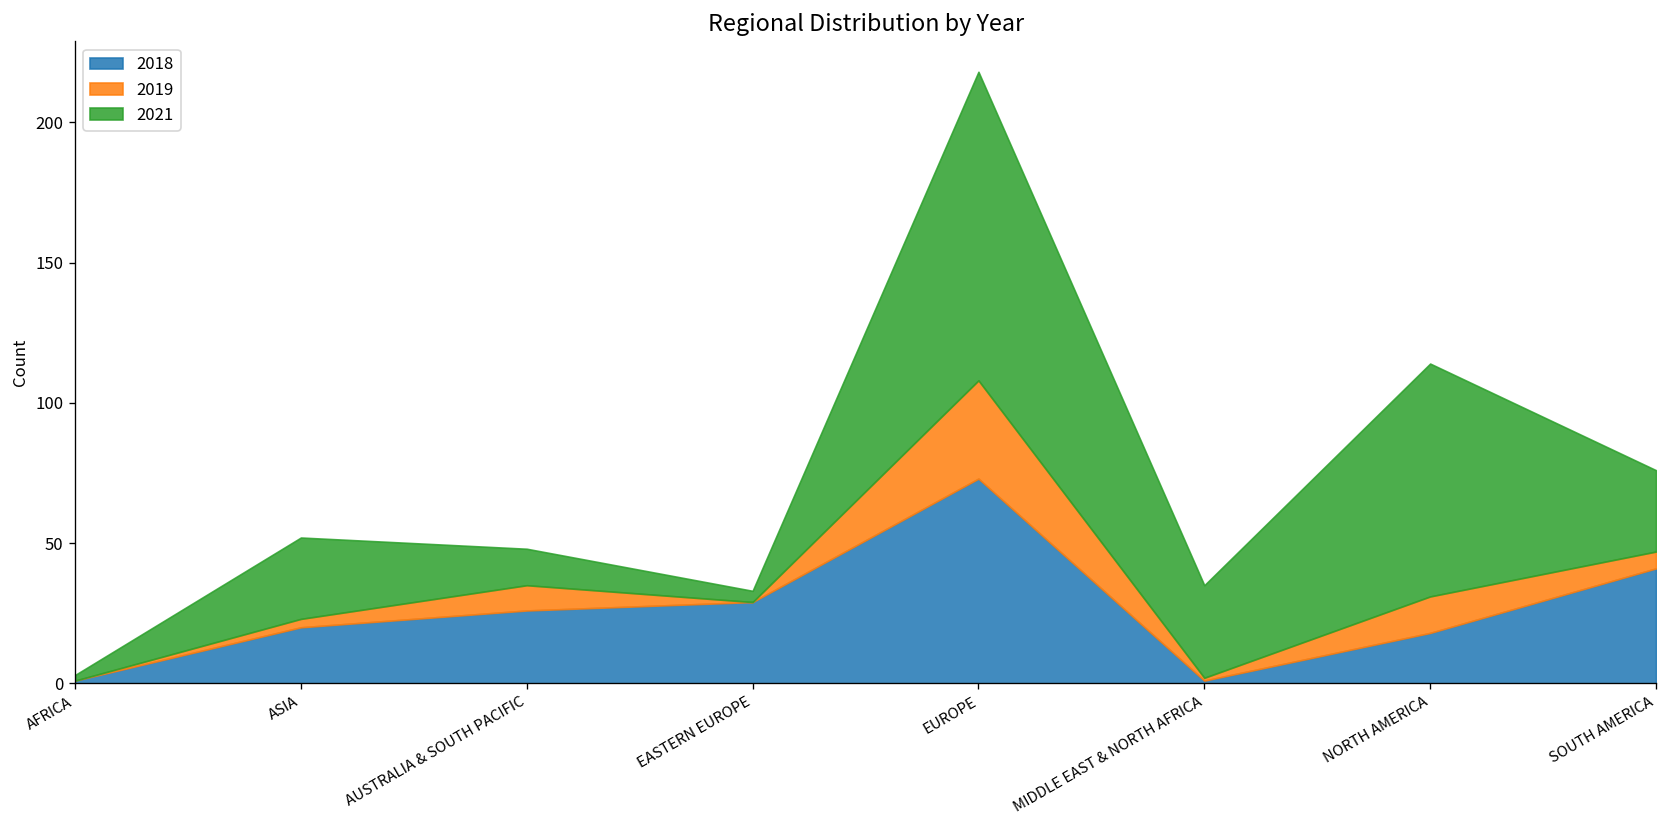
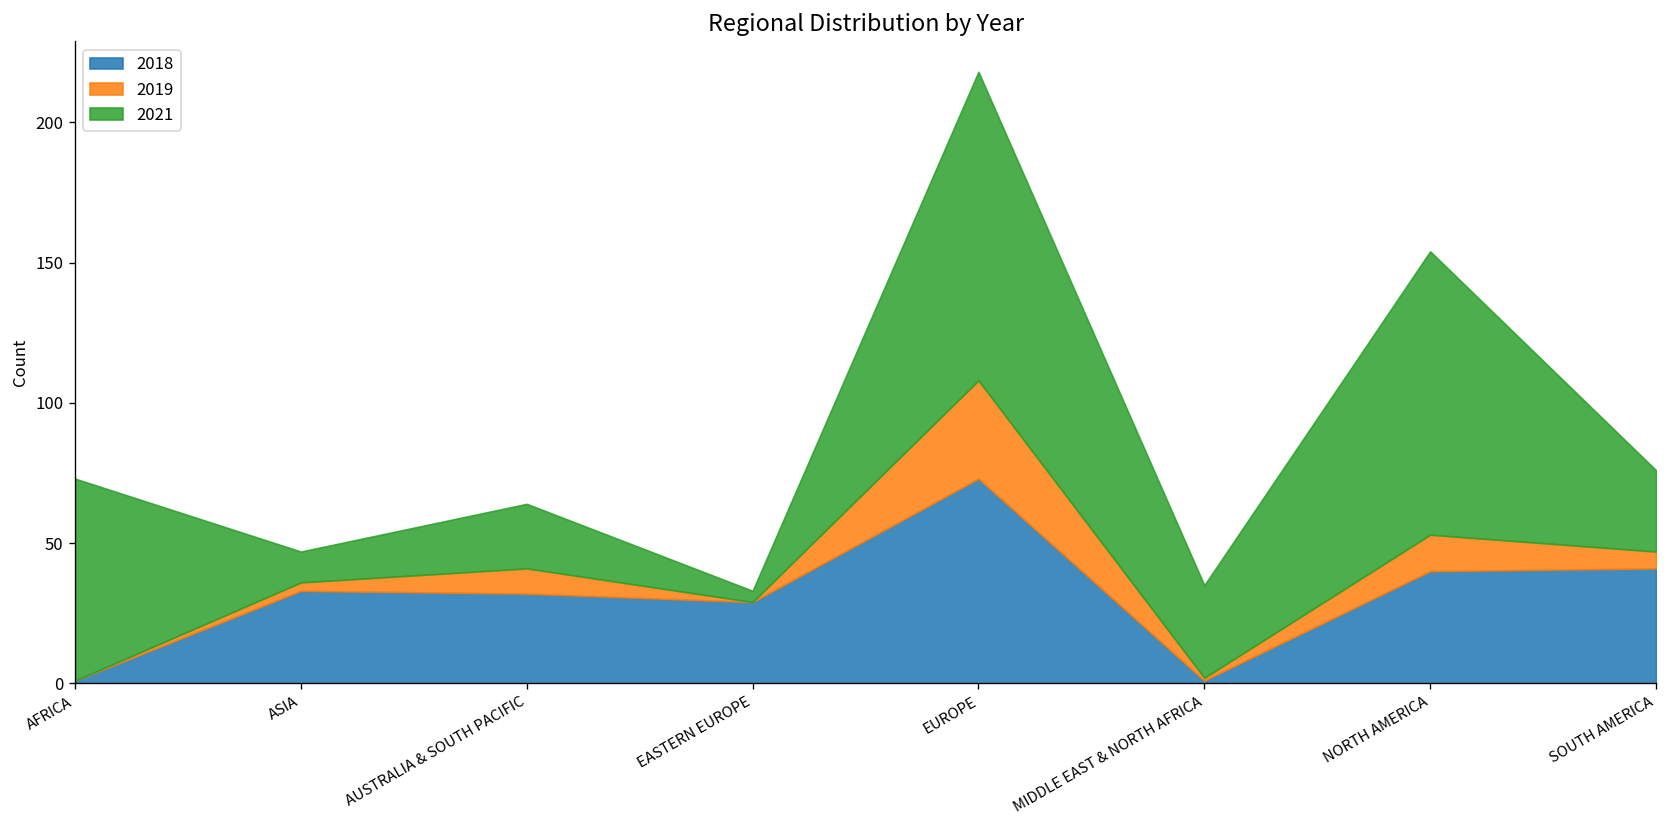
2021, AFRICA: 2 -> 72
2018, ASIA: 20 -> 33
2021, ASIA: 29 -> 11
2018, AUSTRALIA & SOUTH PACIFIC: 26 -> 32
2021, AUSTRALIA & SOUTH PACIFIC: 13 -> 23
2018, NORTH AMERICA: 18 -> 40
2021, NORTH AMERICA: 83 -> 101
